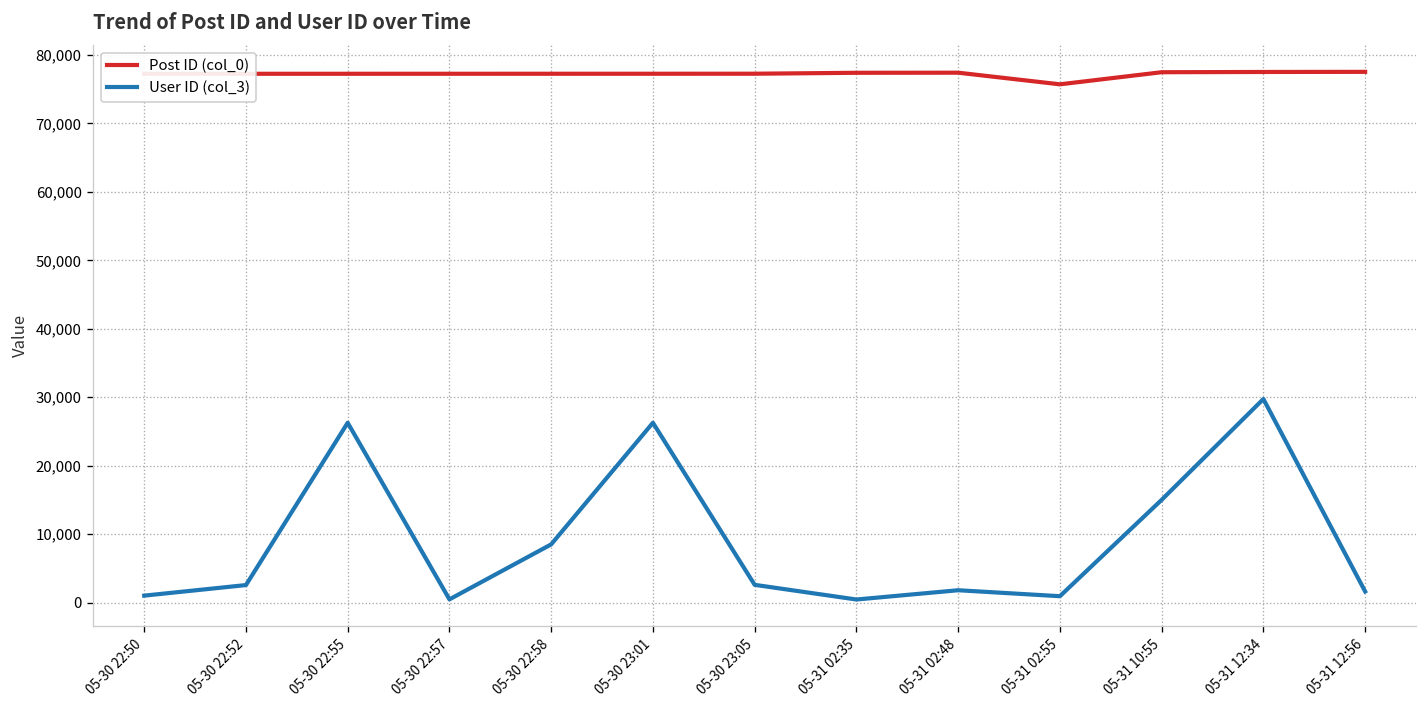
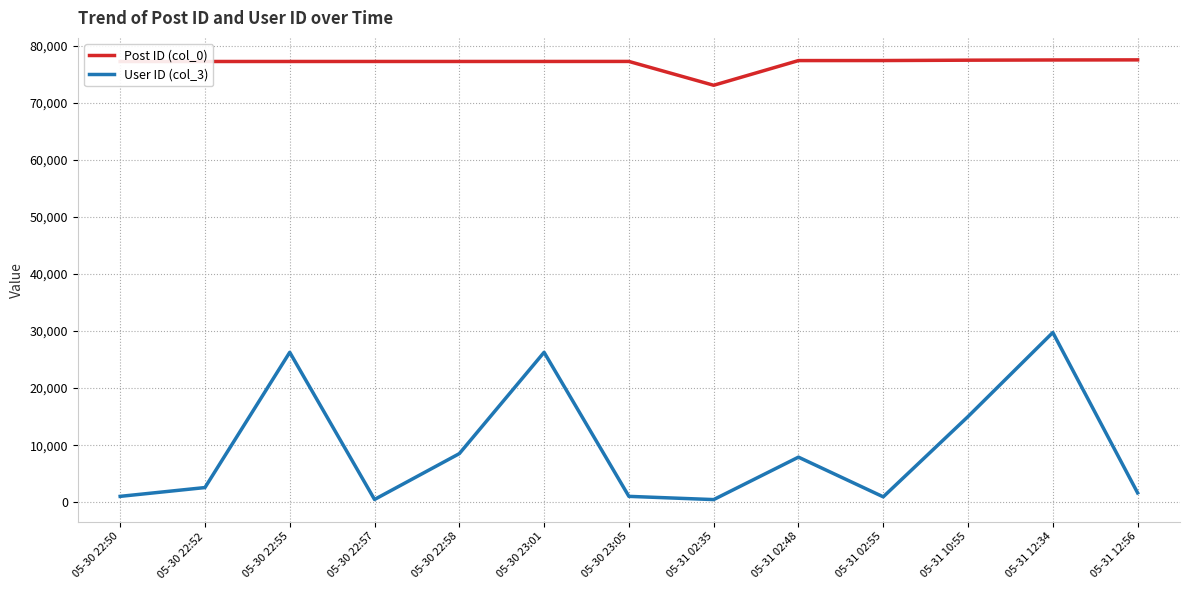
User ID (col_3), 05-30 23:05: 3,000 -> 1,000
Post ID (col_0), 05-31 02:35: 77,000 -> 73,000
User ID (col_3), 05-31 02:48: 2,000 -> 8,000
Post ID (col_0), 05-31 02:55: 76,000 -> 77,000
